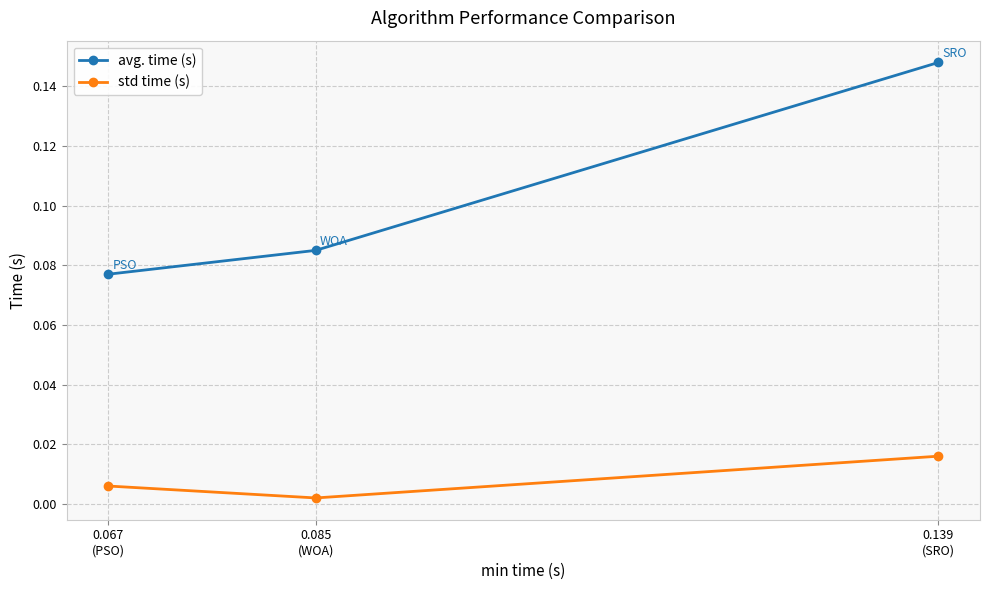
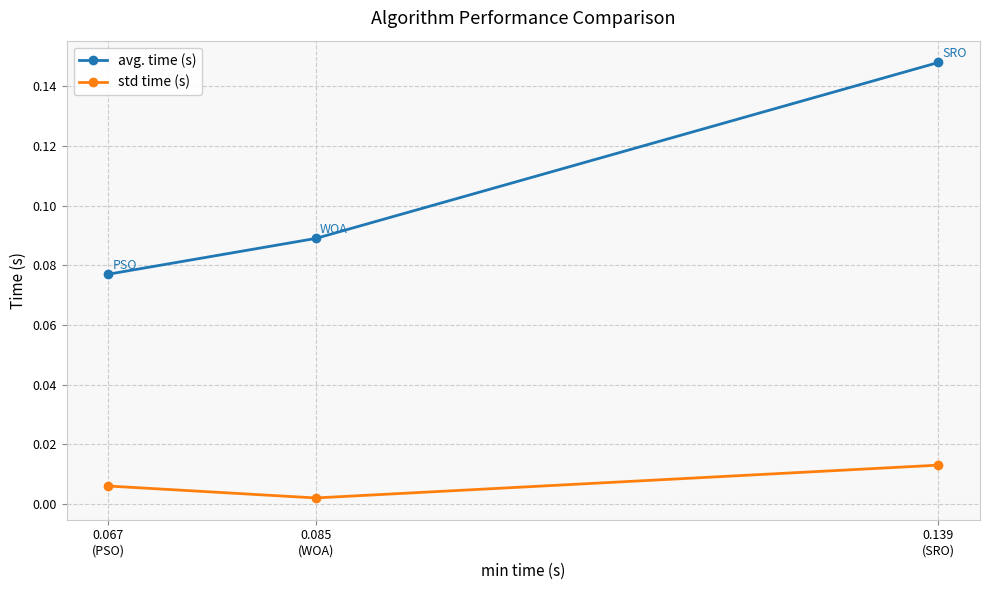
avg. time (s), 0.085 (WOA): 0.085 -> 0.089
std time (s), 0.139 (SRO): 0.016 -> 0.013
